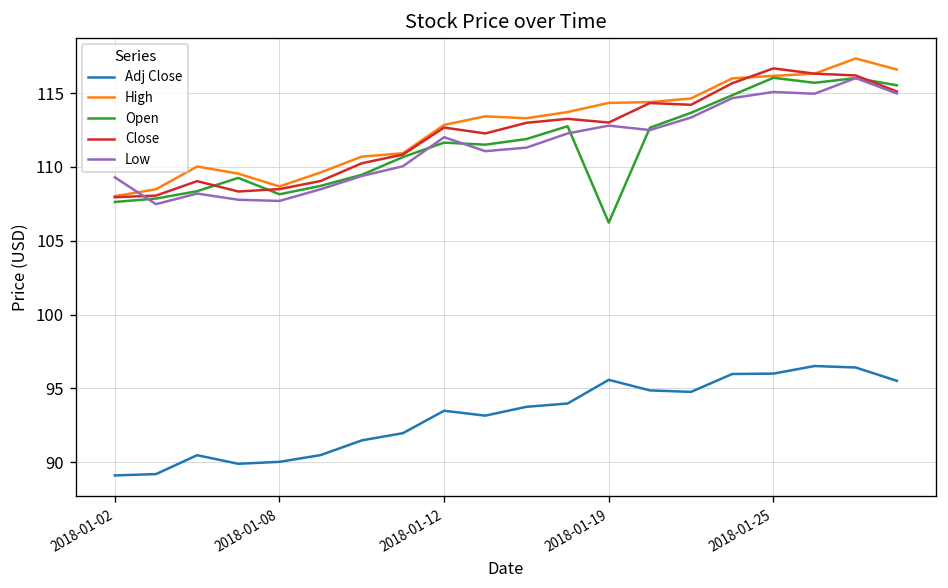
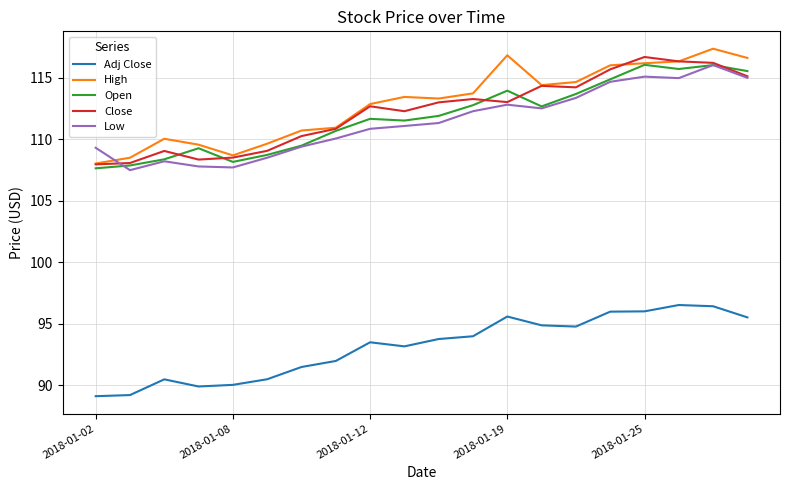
Low, 2018-01-12: 112.0 -> 110.8
High, 2018-01-19: 114.3 -> 116.8
Open, 2018-01-19: 106.2 -> 113.9
